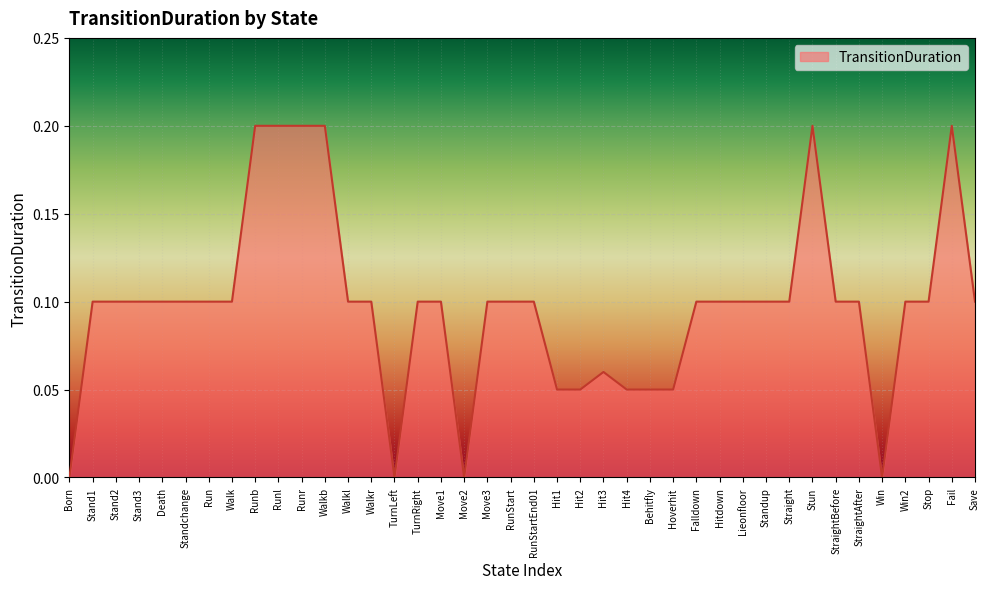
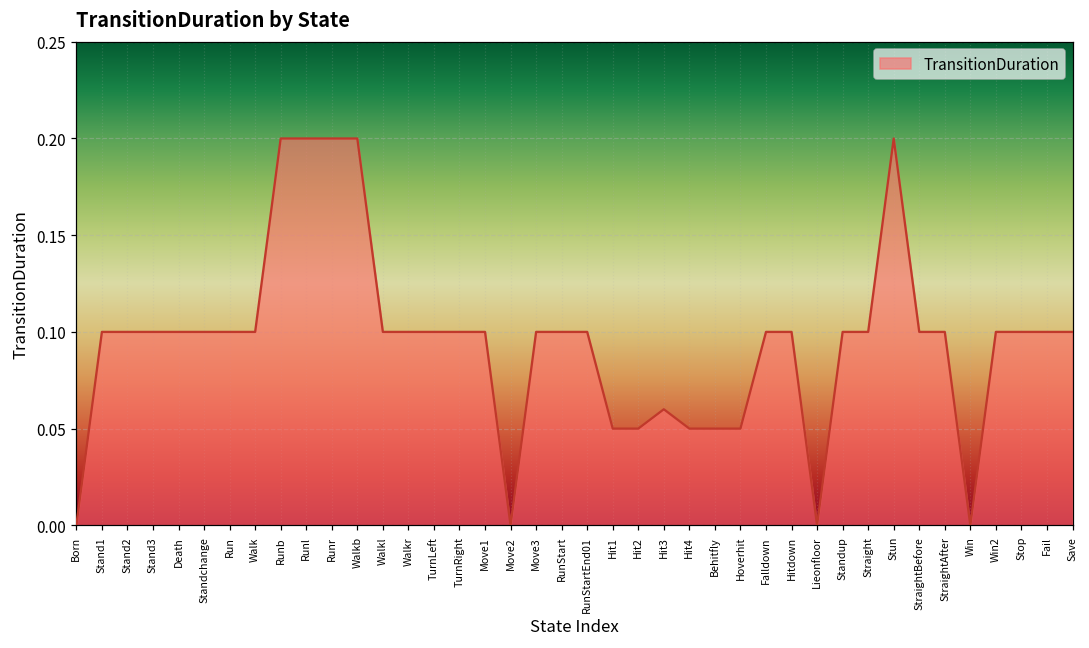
TurnLeft: 0.0 -> 0.1
Lieonfloor: 0.1 -> 0.0
Fail: 0.2 -> 0.1
